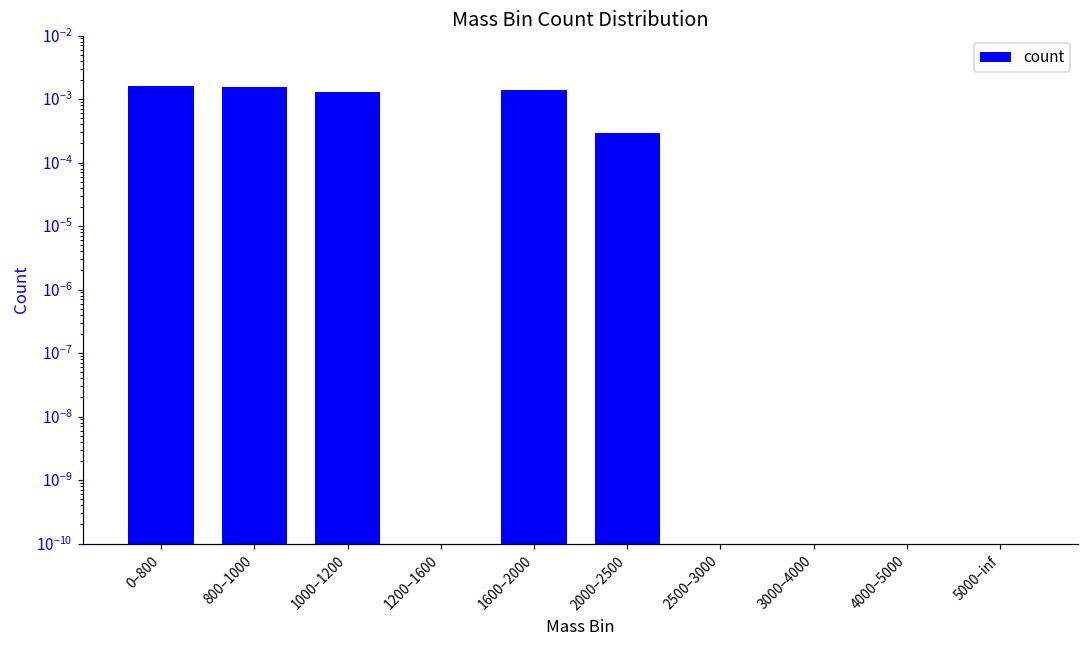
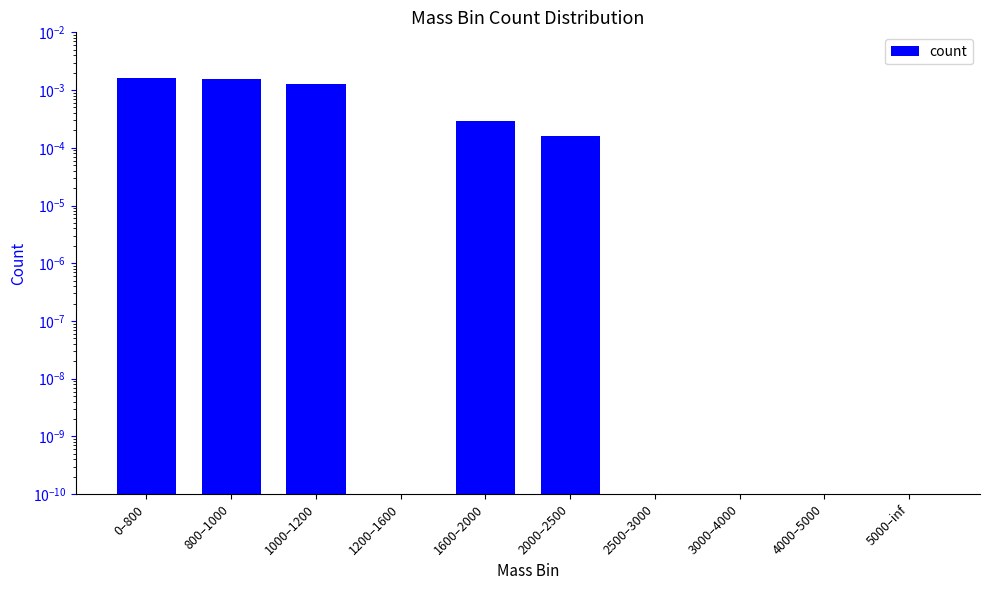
1600–2000: 0.0014 -> 0.0003
2000–2500: 0.0003 -> 0.00016
